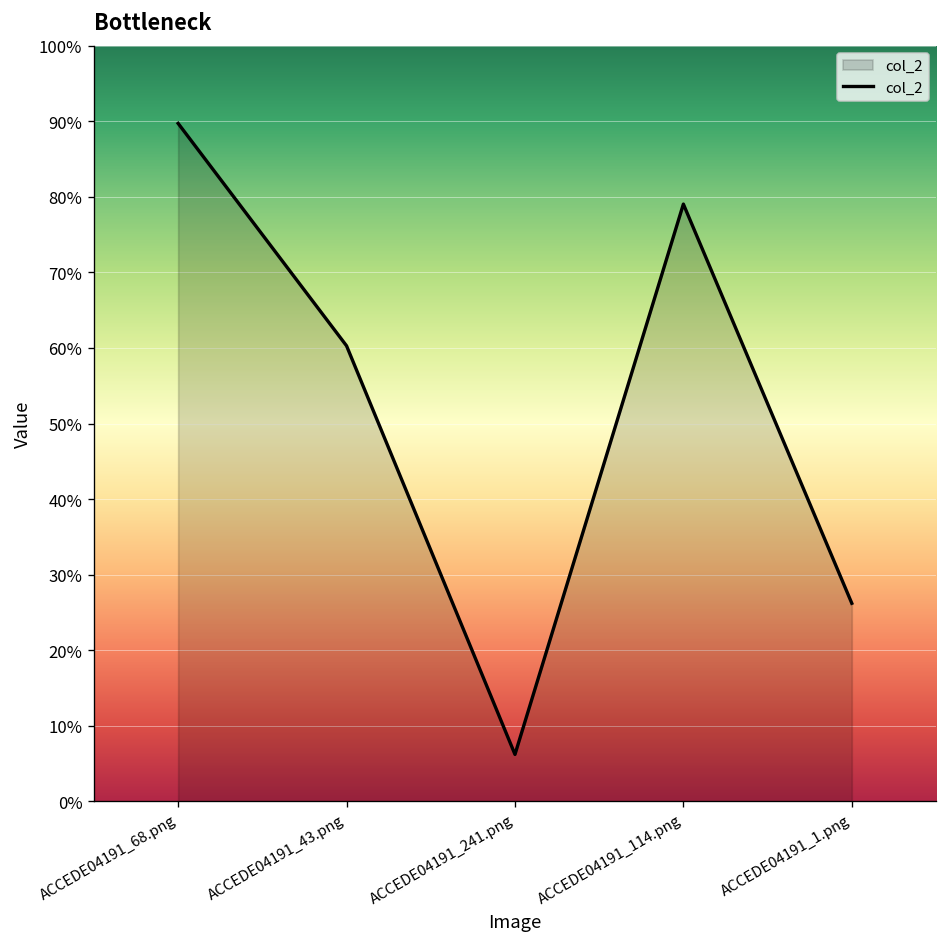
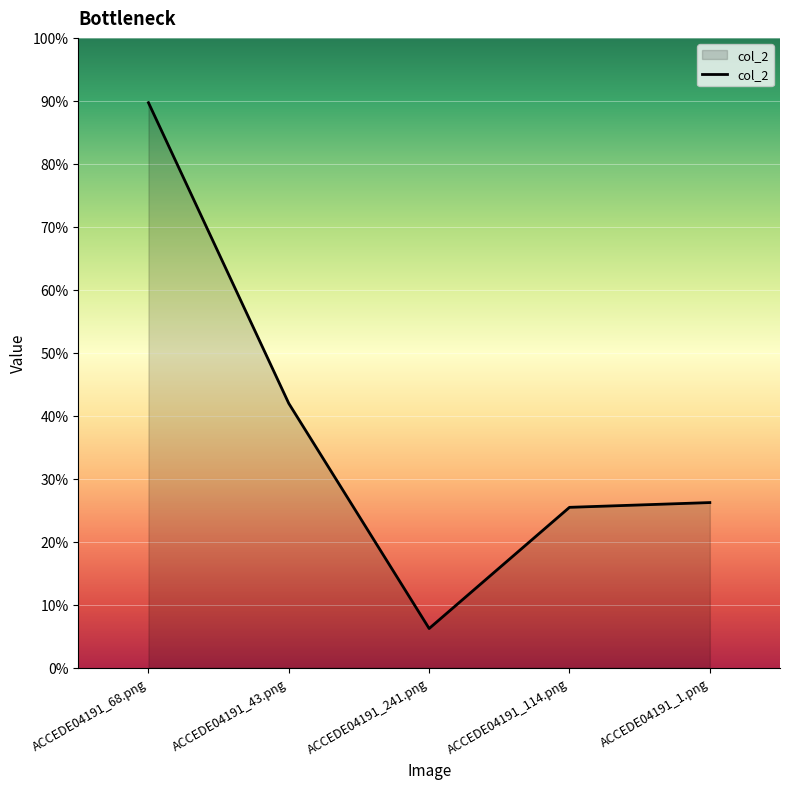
ACCEDE04191_43.png: 60% -> 42%
ACCEDE04191_114.png: 79% -> 25%
